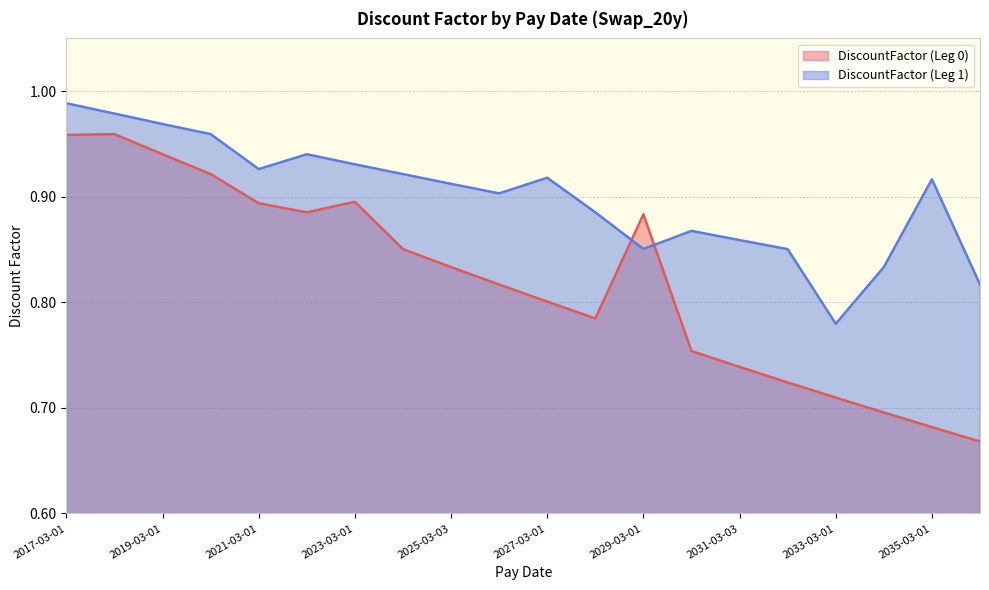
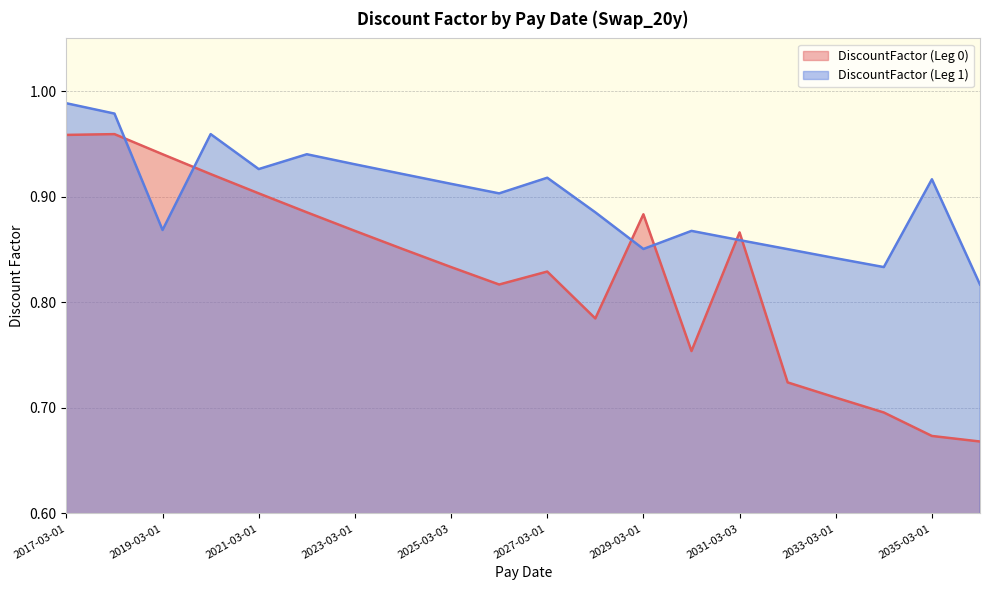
DiscountFactor (Leg 1), 2019-03-01: 0.969 -> 0.869
DiscountFactor (Leg 0), 2021-03-01: 0.894 -> 0.903
DiscountFactor (Leg 0), 2023-03-01: 0.895 -> 0.868
DiscountFactor (Leg 0), 2027-03-01: 0.801 -> 0.829
DiscountFactor (Leg 0), 2031-03-03: 0.739 -> 0.866
DiscountFactor (Leg 1), 2033-03-01: 0.780 -> 0.842
DiscountFactor (Leg 0), 2035-03-01: 0.682 -> 0.673
